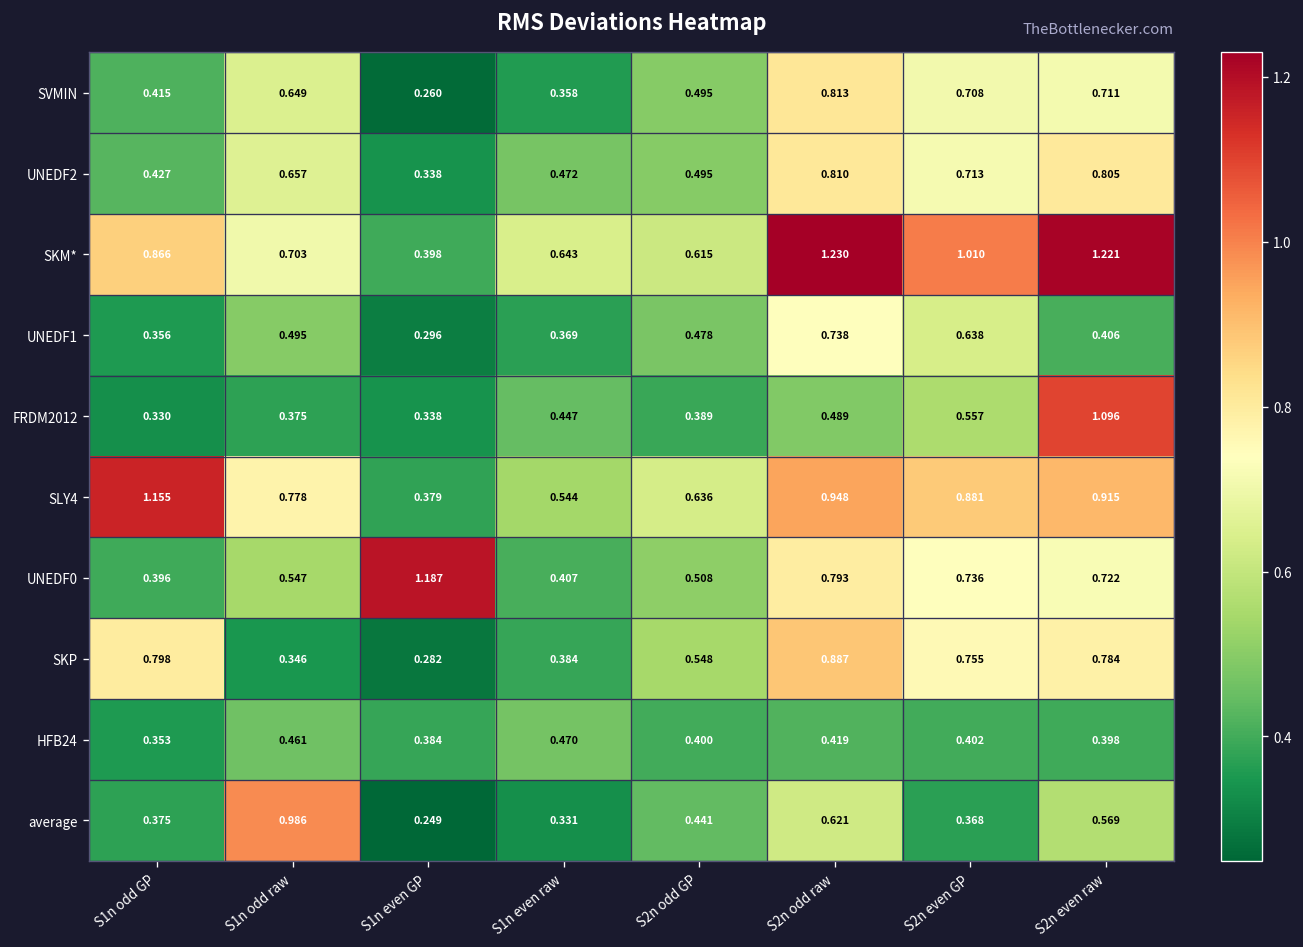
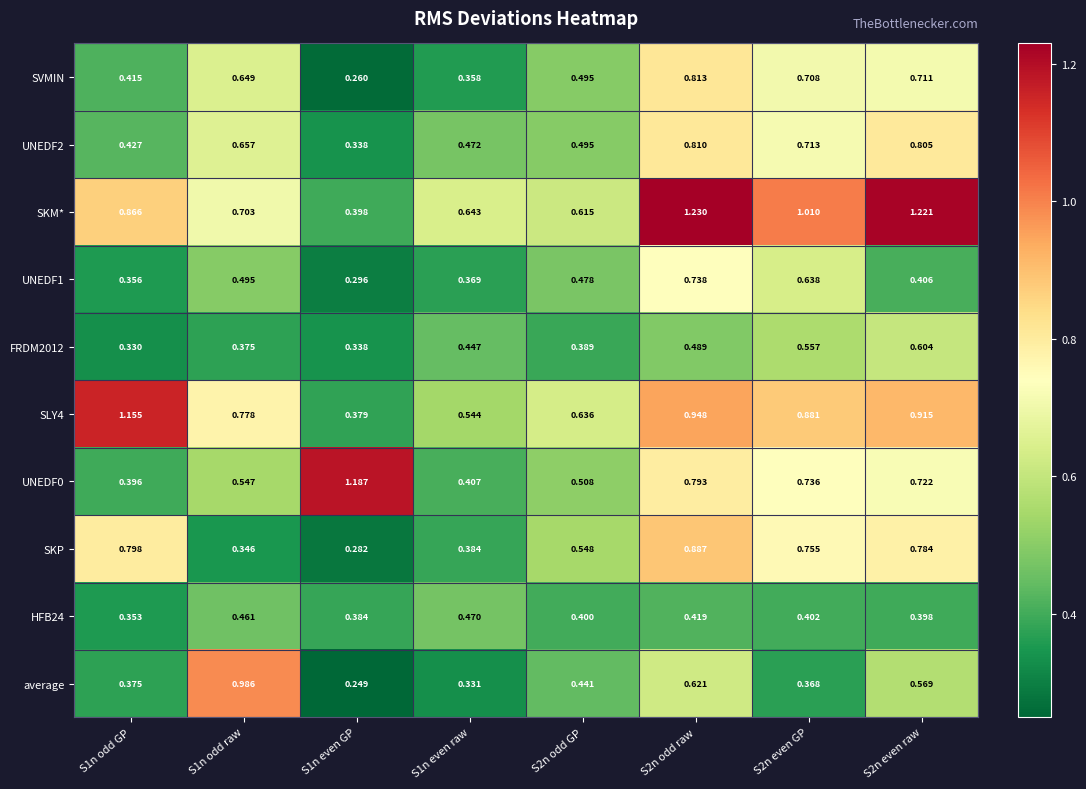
FRDM2012, S2n even raw: 1.096 -> 0.604
